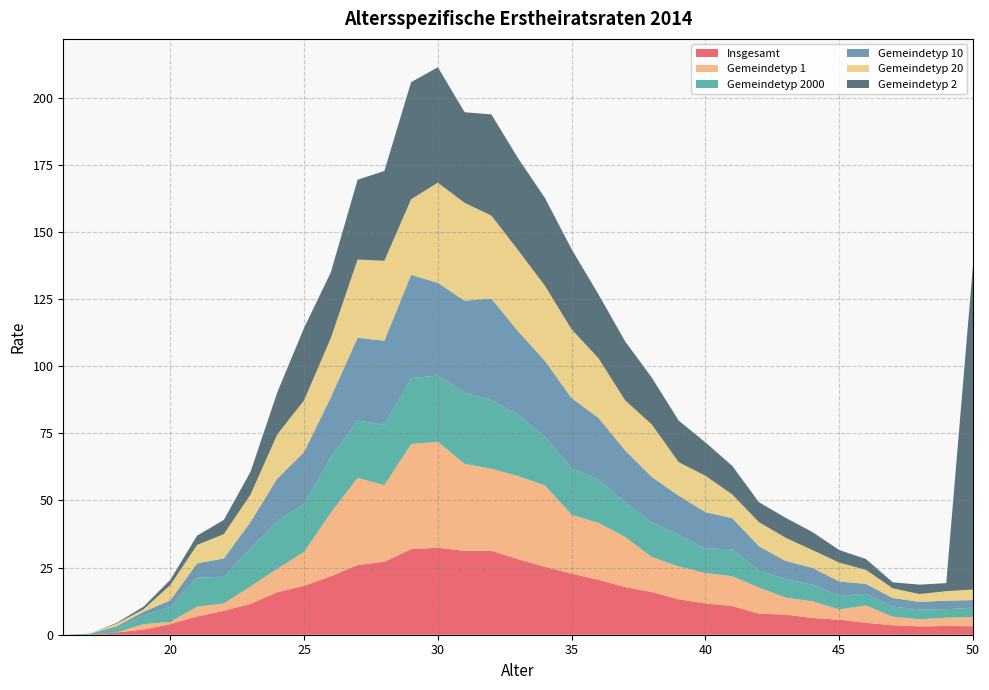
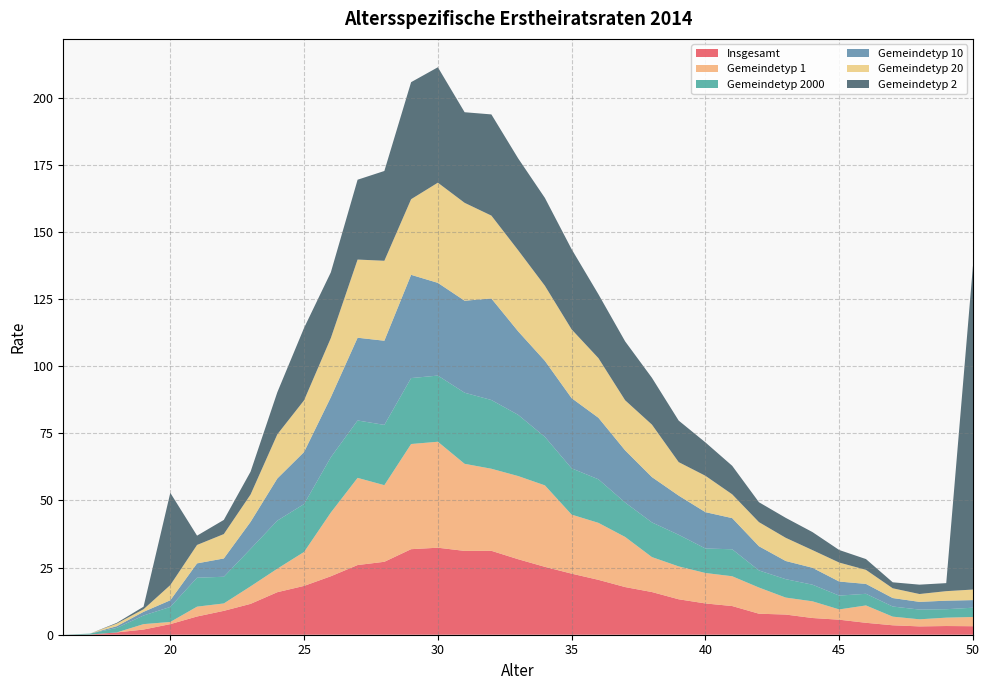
Gemeindetyp 2, 20: 2 -> 34
